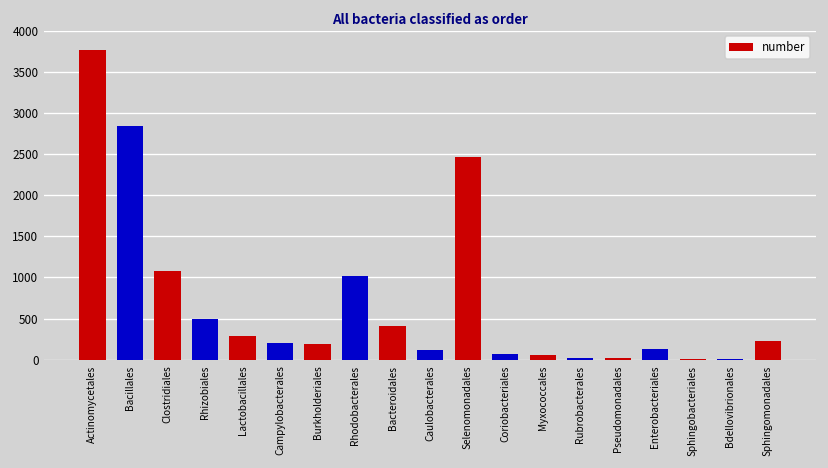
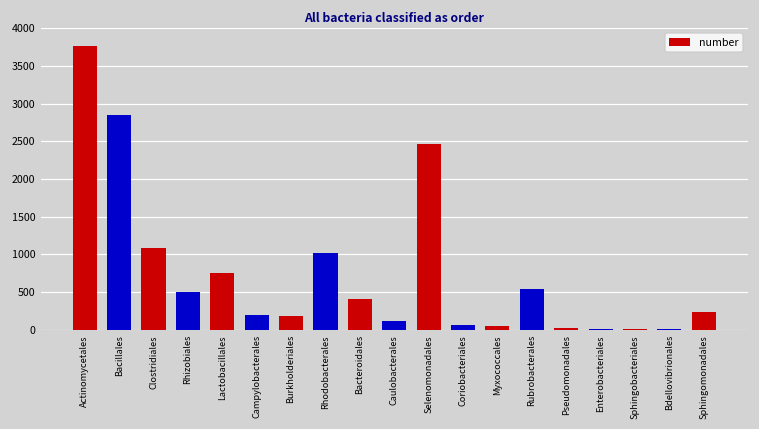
Lactobacillales: 300 -> 800
Rubrobacterales: 0 -> 500
Enterobacteriales: 100 -> 0
